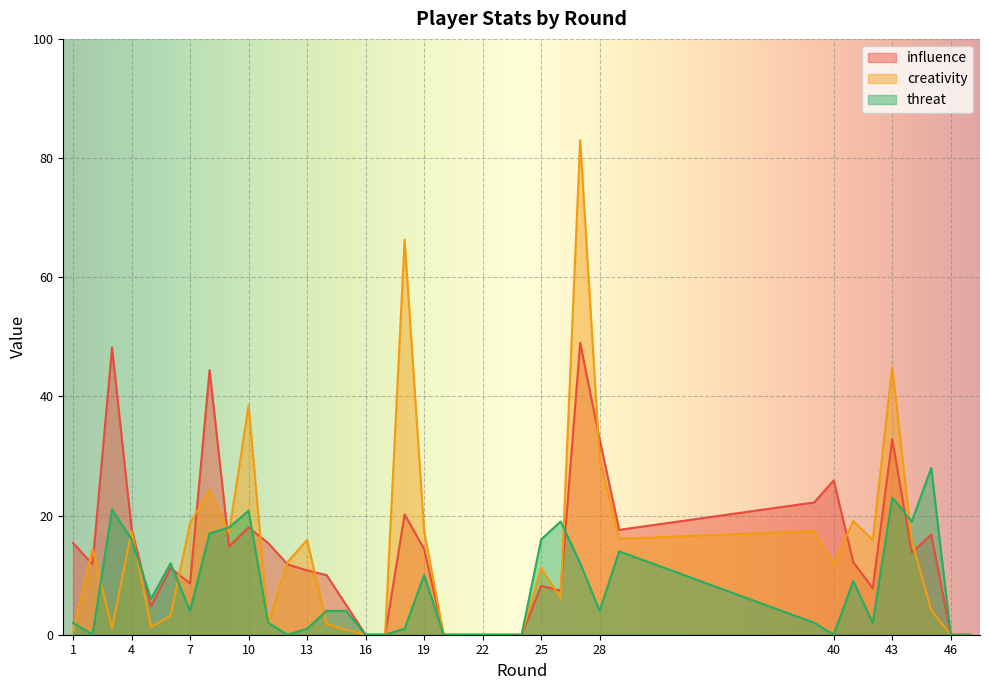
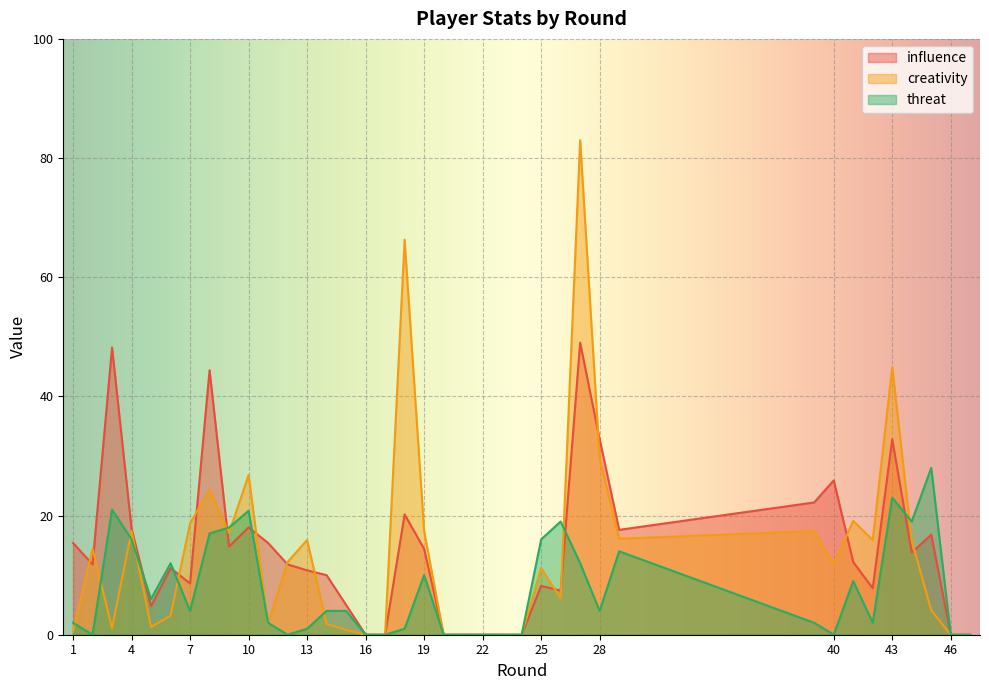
creativity, 10: 39 -> 27
